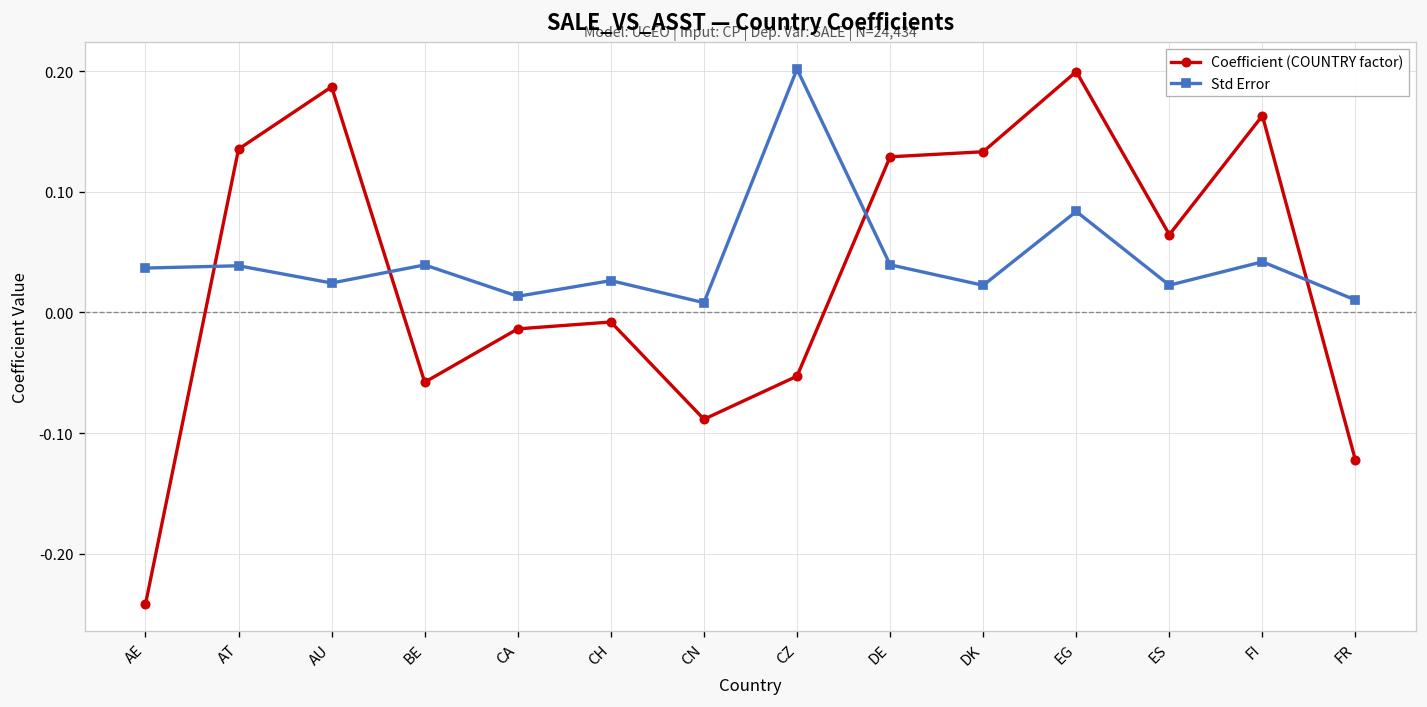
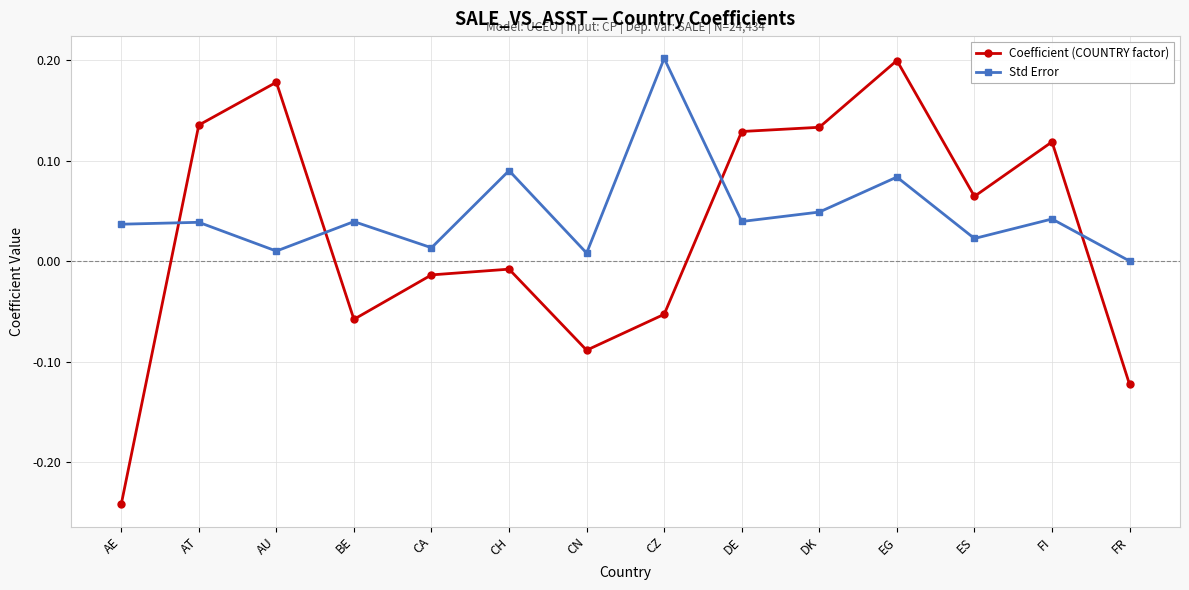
Coefficient (COUNTRY factor), AU: 0.187 -> 0.178
Std Error, AU: 0.024 -> 0.010
Std Error, CH: 0.026 -> 0.090
Std Error, DK: 0.023 -> 0.049
Coefficient (COUNTRY factor), FI: 0.163 -> 0.119
Std Error, FR: 0.010 -> 0.000
